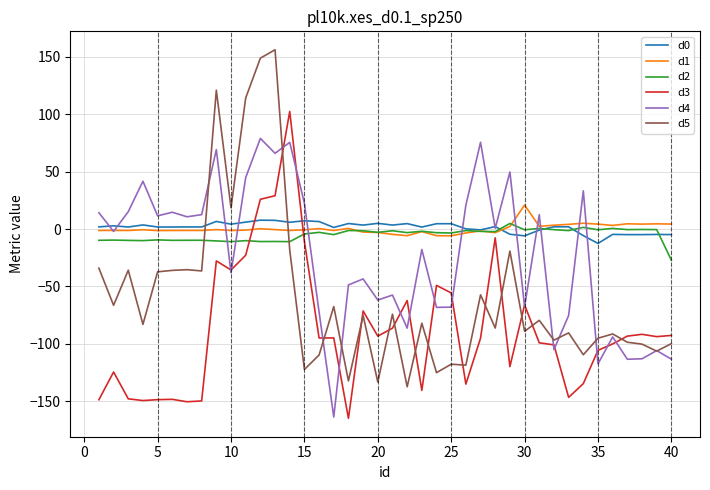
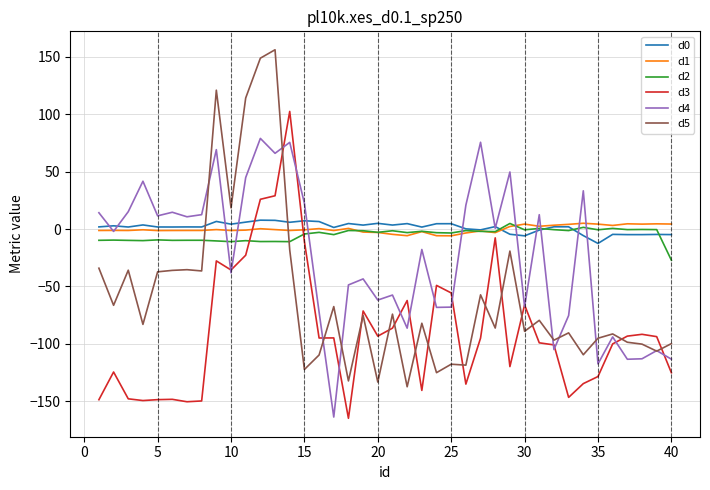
d1, 30: 21 -> 4
d3, 35: -106 -> -128
d3, 40: -93 -> -125
